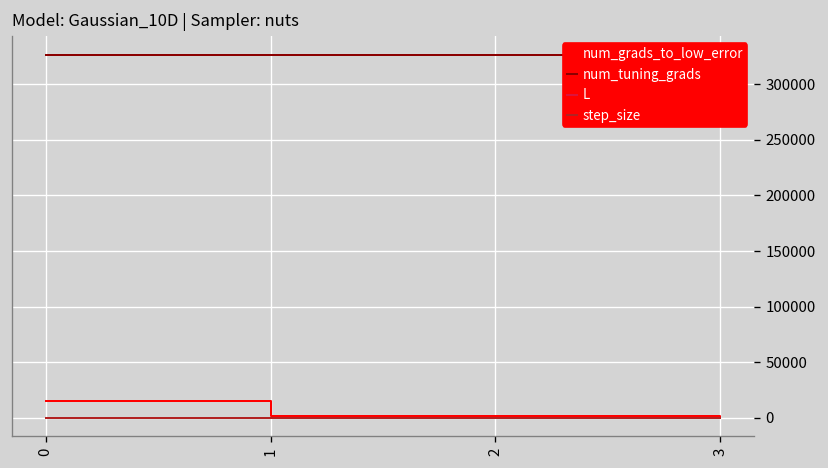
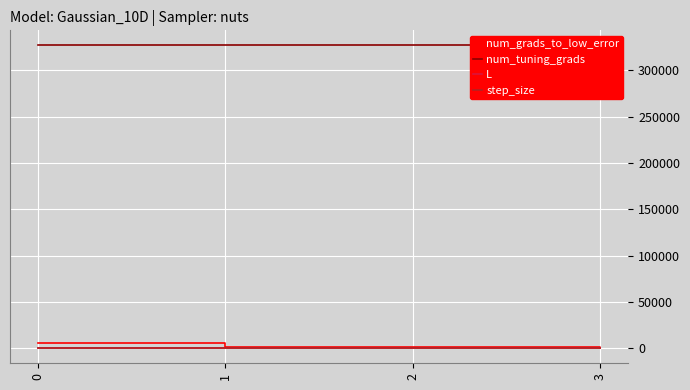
num_grads_to_low_error, 0: 20000 -> 10000
